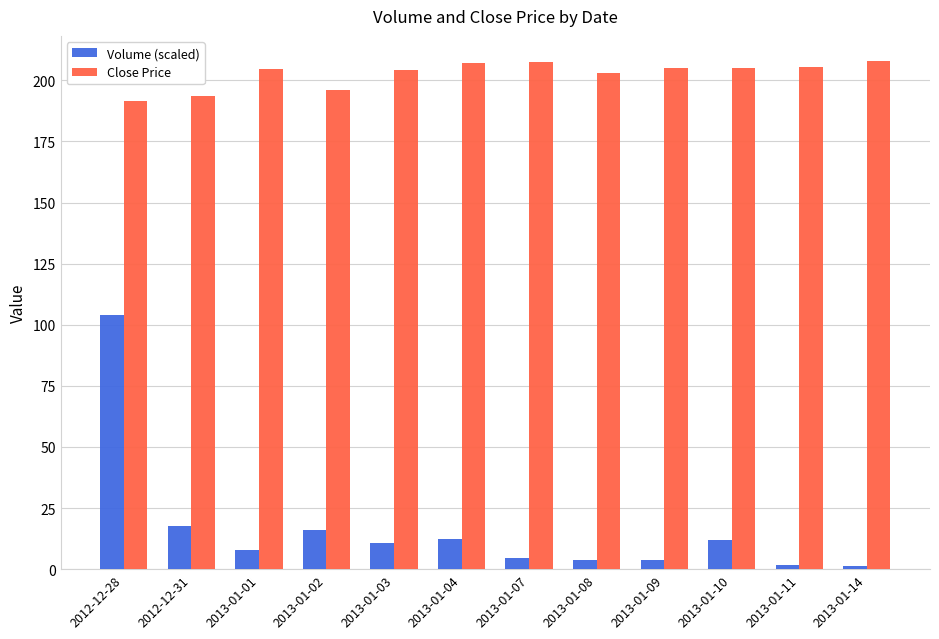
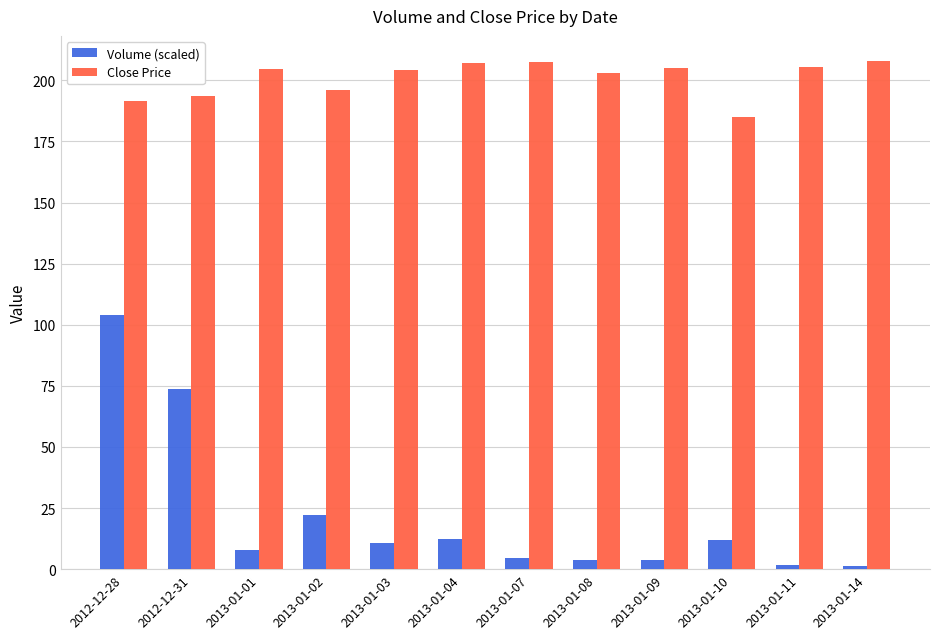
Volume (scaled), 2012-12-31: 18 -> 74
Volume (scaled), 2013-01-02: 16 -> 22
Close Price, 2013-01-10: 205 -> 185
